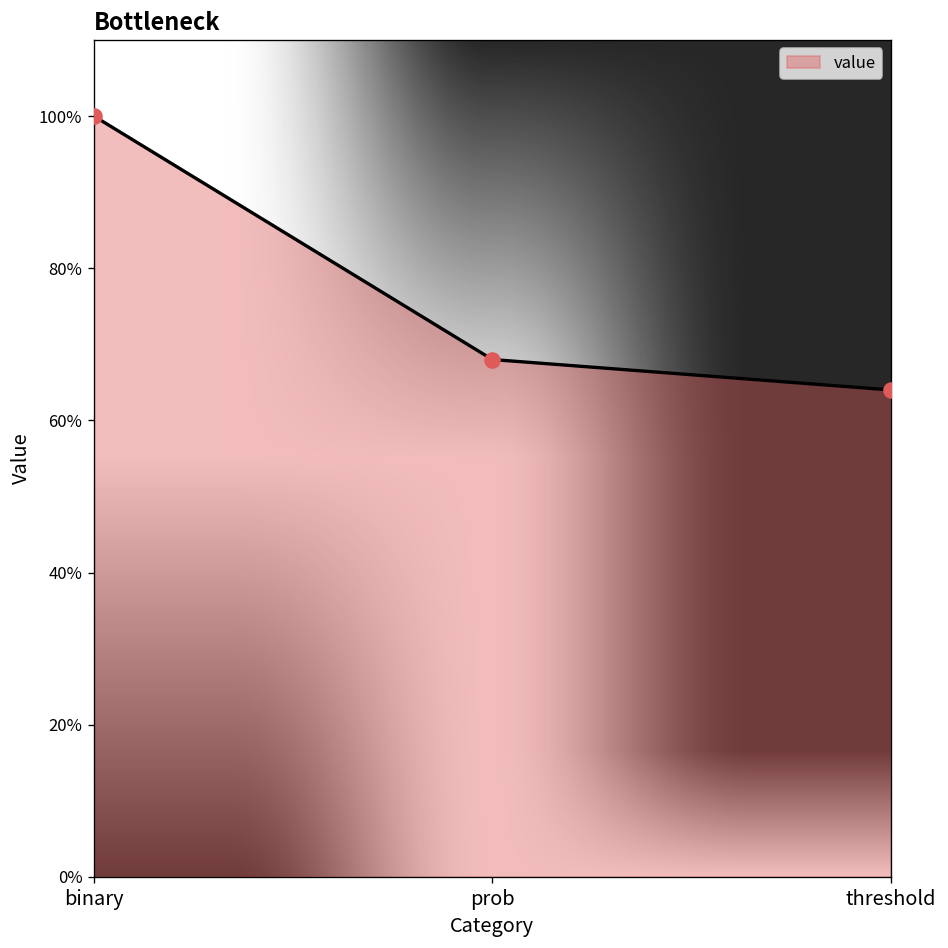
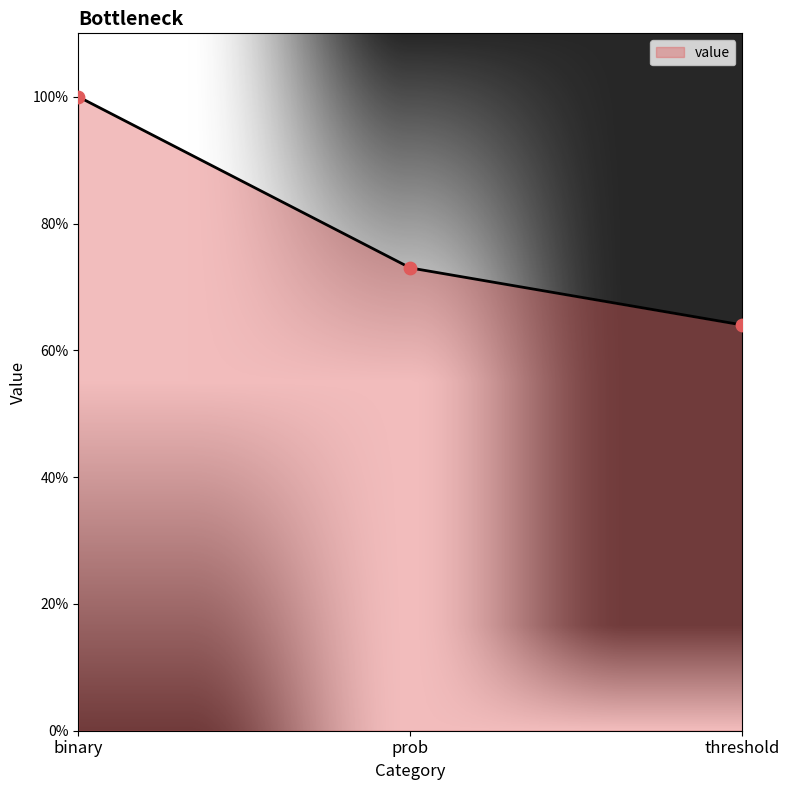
prob: 68% -> 73%
